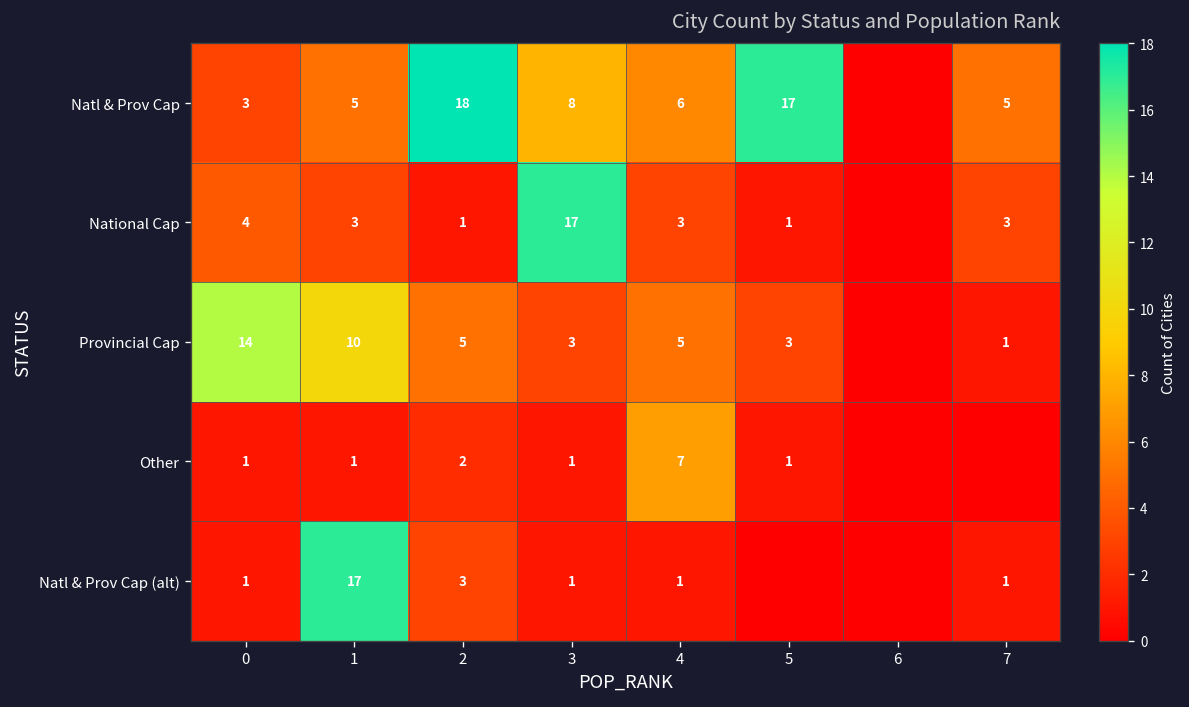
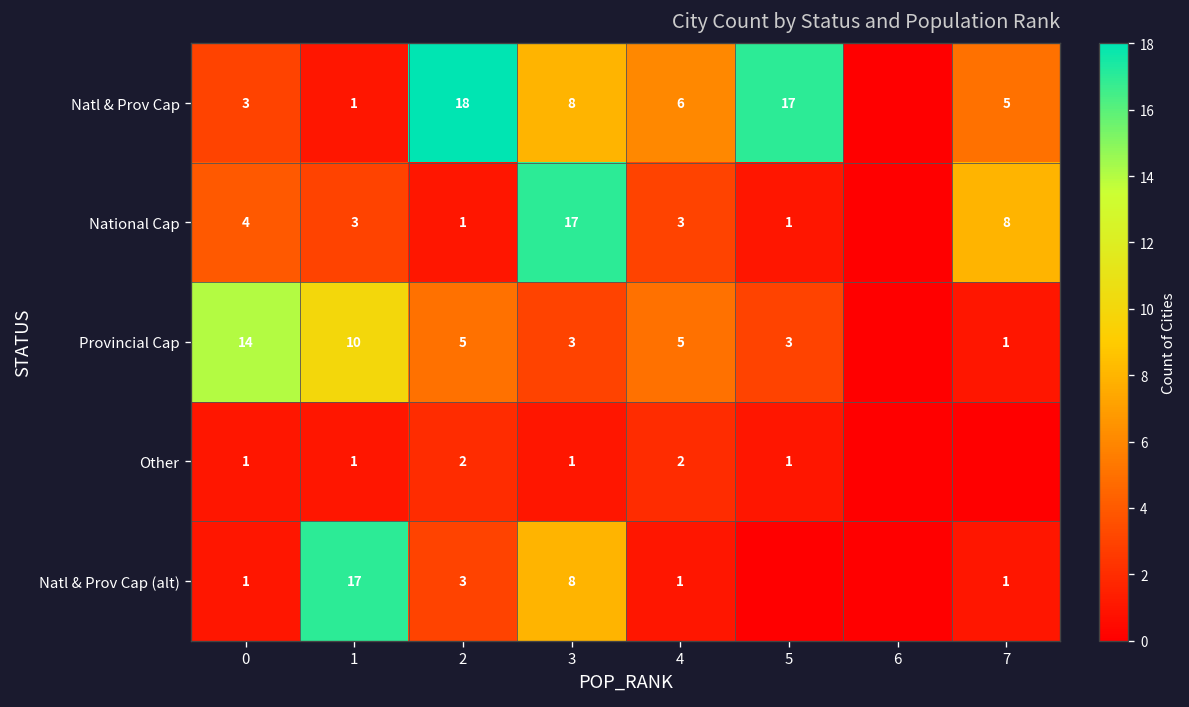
Natl & Prov Cap, 1: 5 -> 1
National Cap, 7: 3 -> 8
Other, 4: 7 -> 2
Natl & Prov Cap (alt), 3: 1 -> 8
